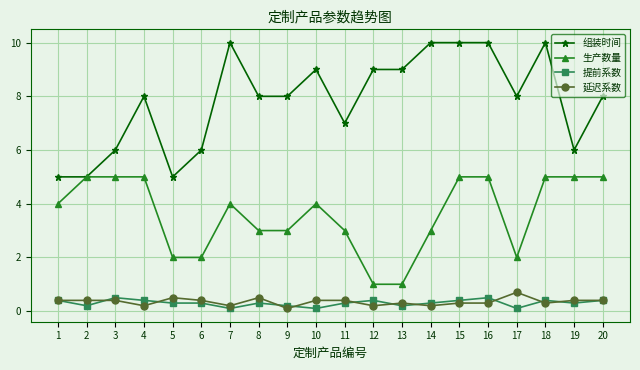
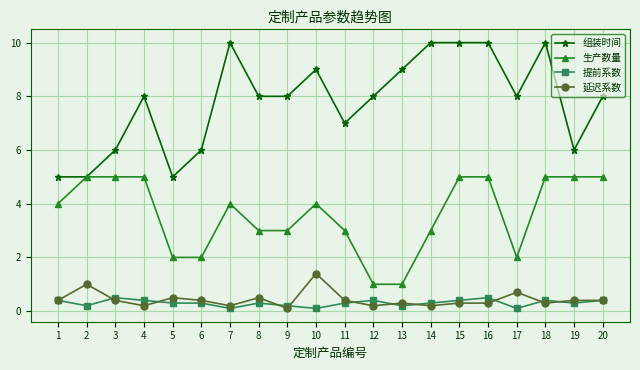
延迟系数, 2: 0.4 -> 1.0
延迟系数, 10: 0.4 -> 1.4
组装时间, 12: 9 -> 8
